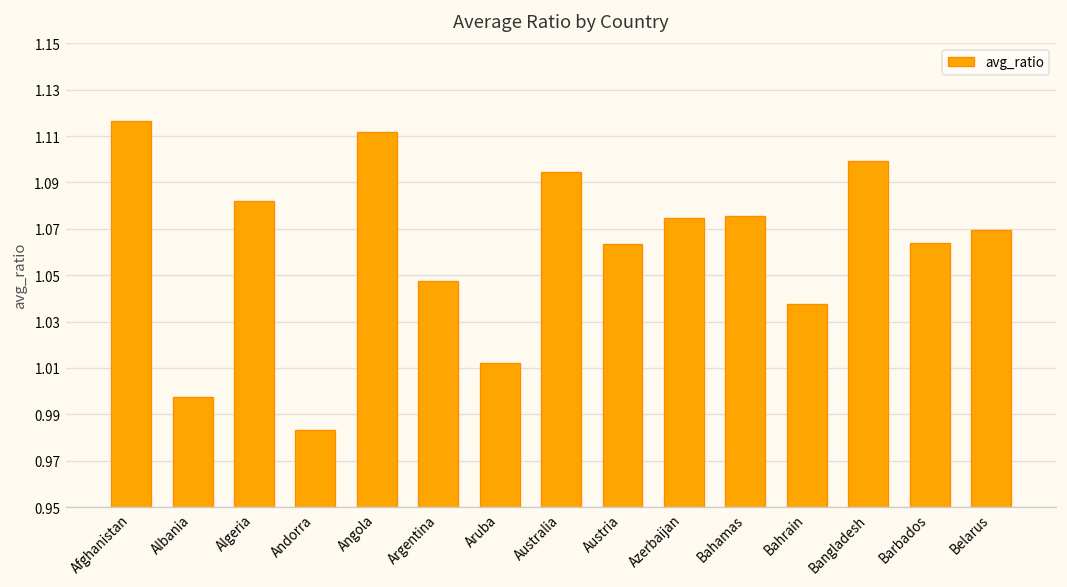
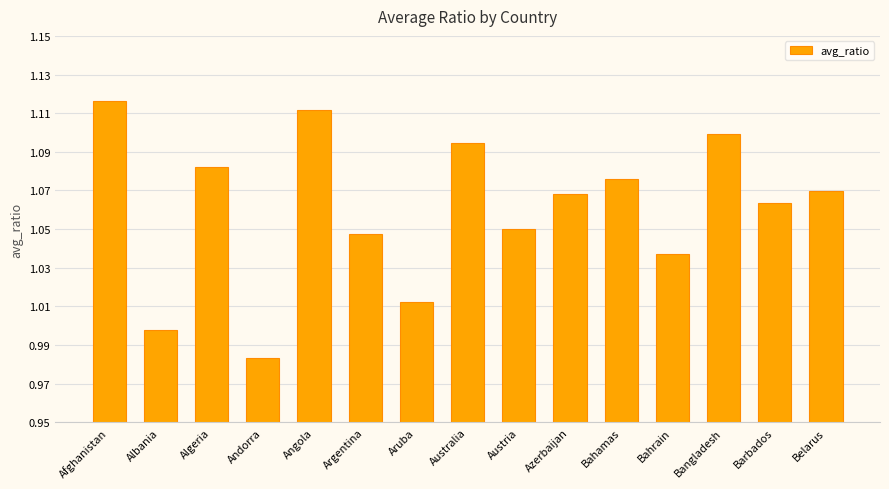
Austria: 1.064 -> 1.050
Azerbaijan: 1.075 -> 1.068
